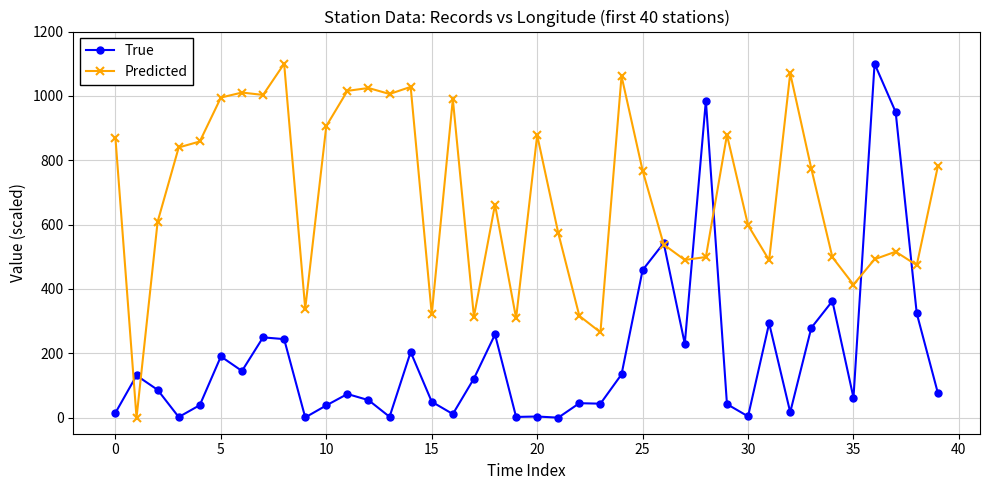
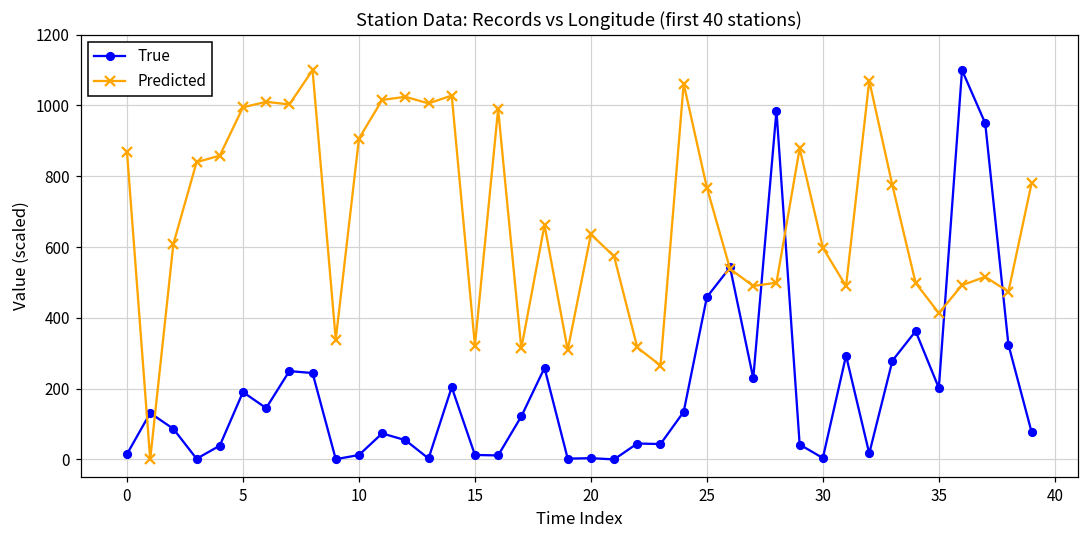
True, 10: 40 -> 10
True, 15: 50 -> 10
Predicted, 20: 880 -> 640
True, 35: 60 -> 200
